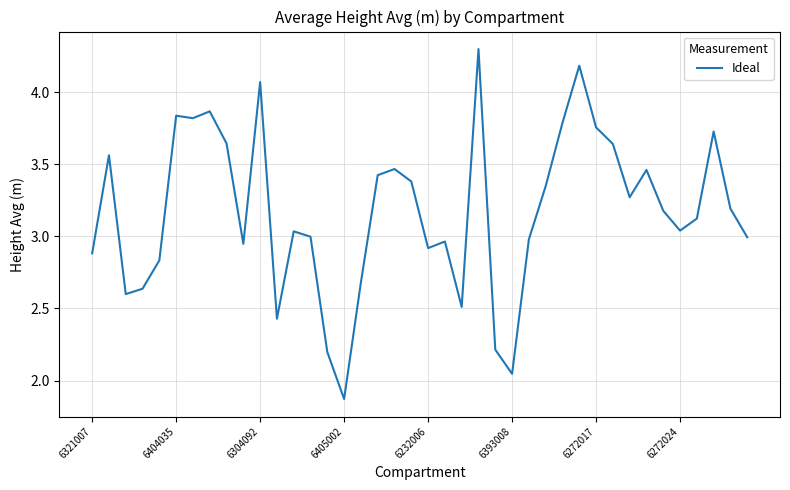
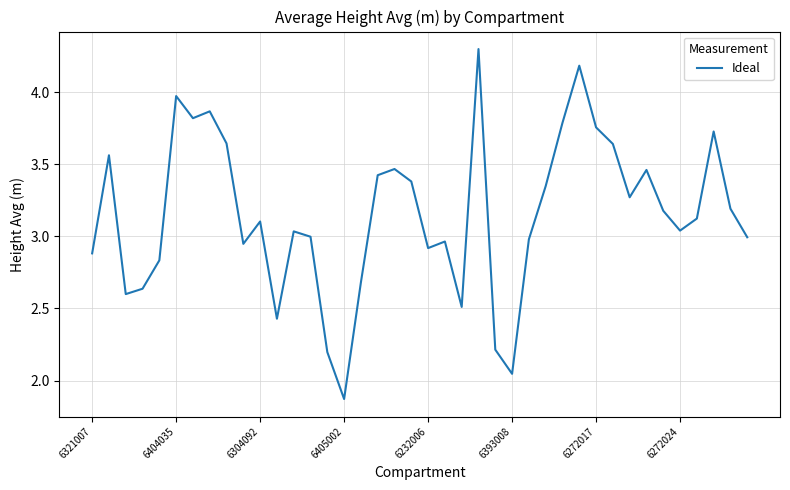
6404035: 3.84 -> 3.97
6304092: 4.07 -> 3.10
